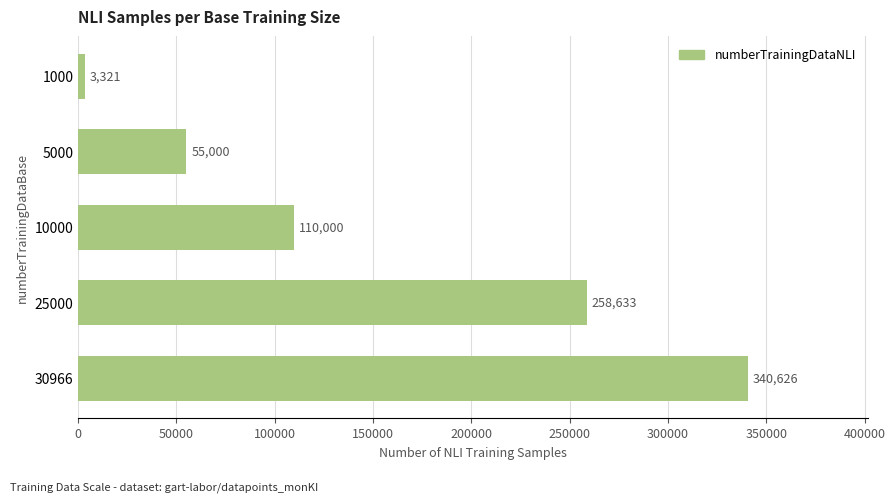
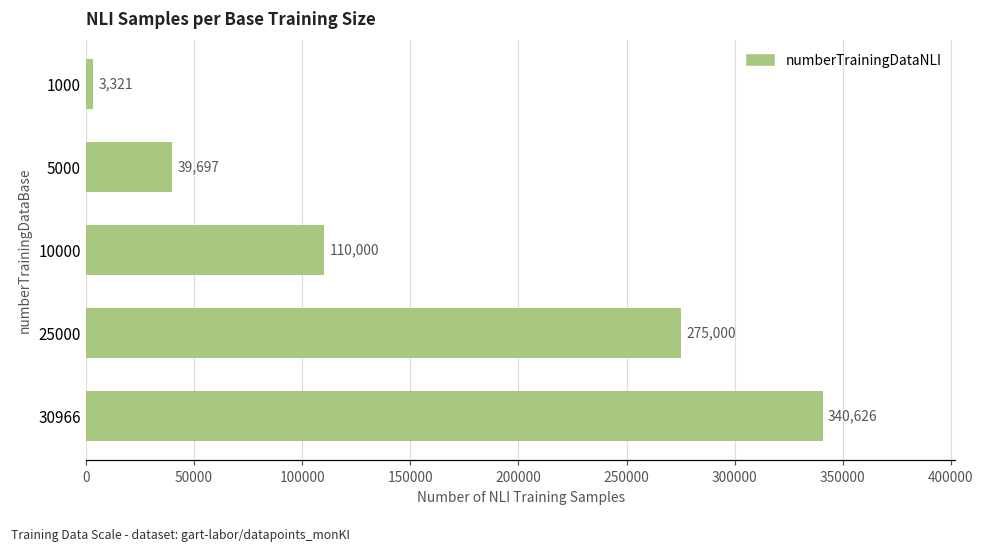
5000: 55,000 -> 39,697
25000: 258,633 -> 275,000
